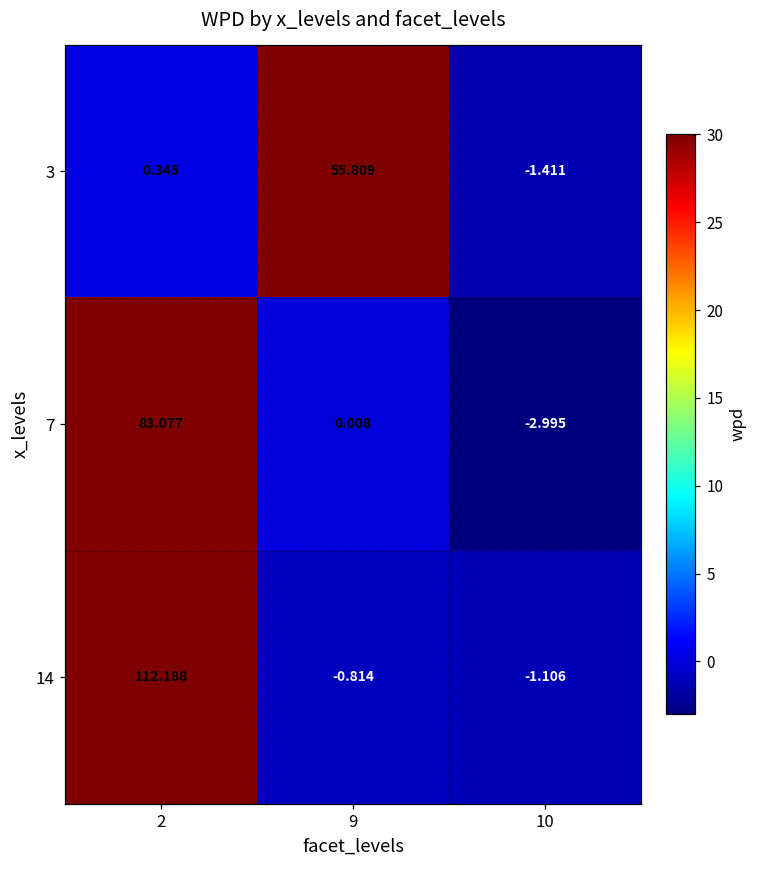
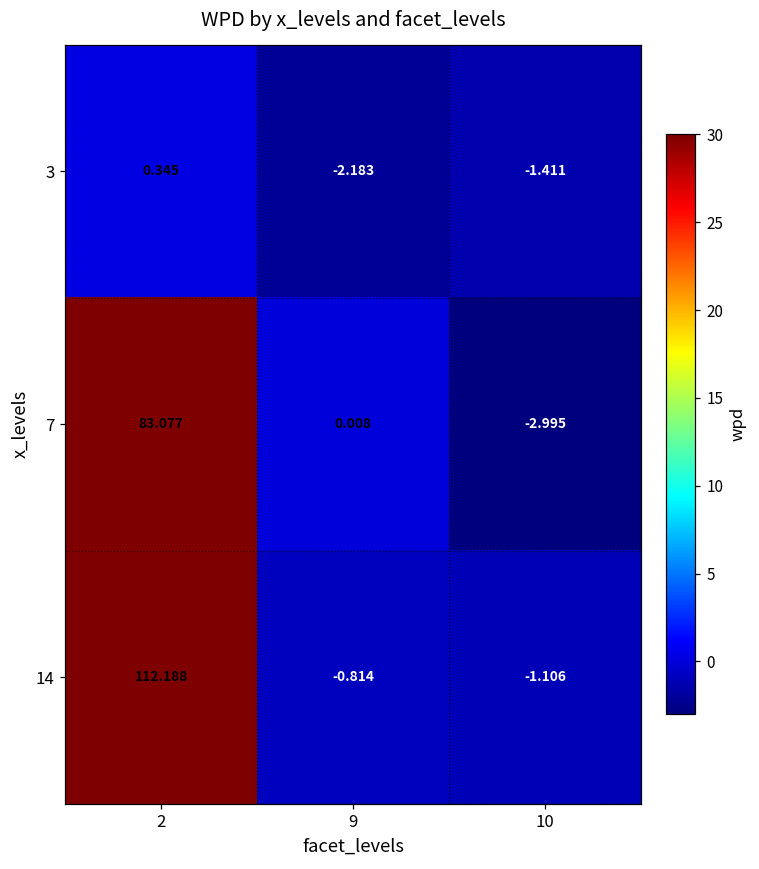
3, 9: 55.809 -> -2.183
